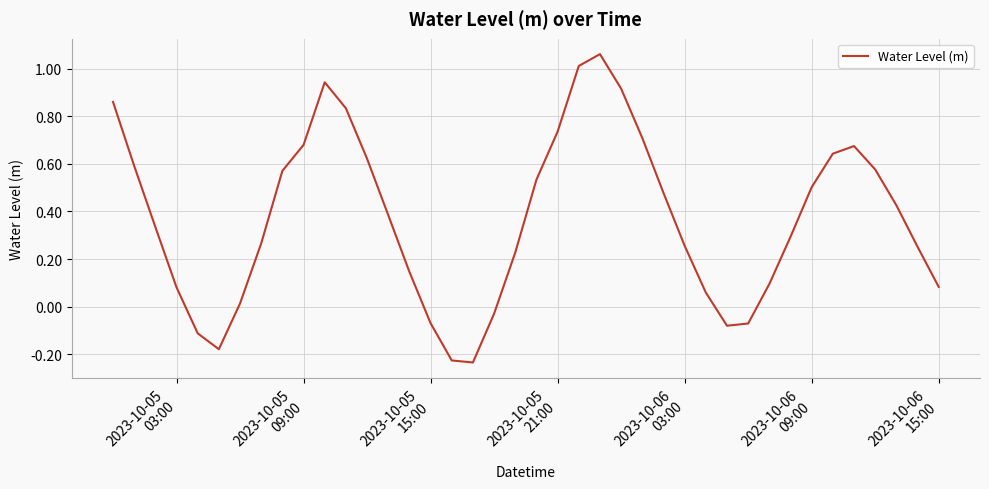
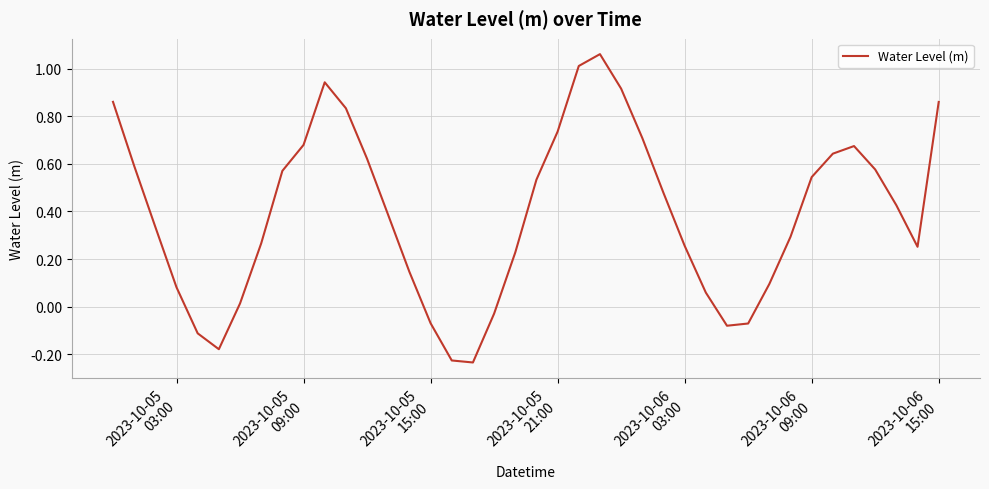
2023-10-06 09:00: 0.50 -> 0.54
2023-10-06 15:00: 0.08 -> 0.86
